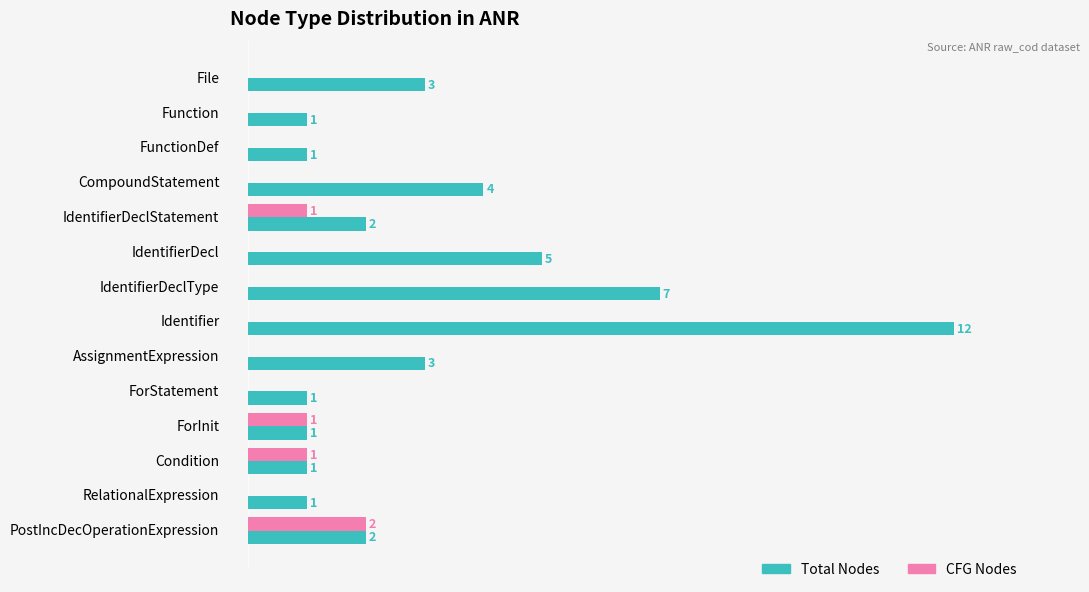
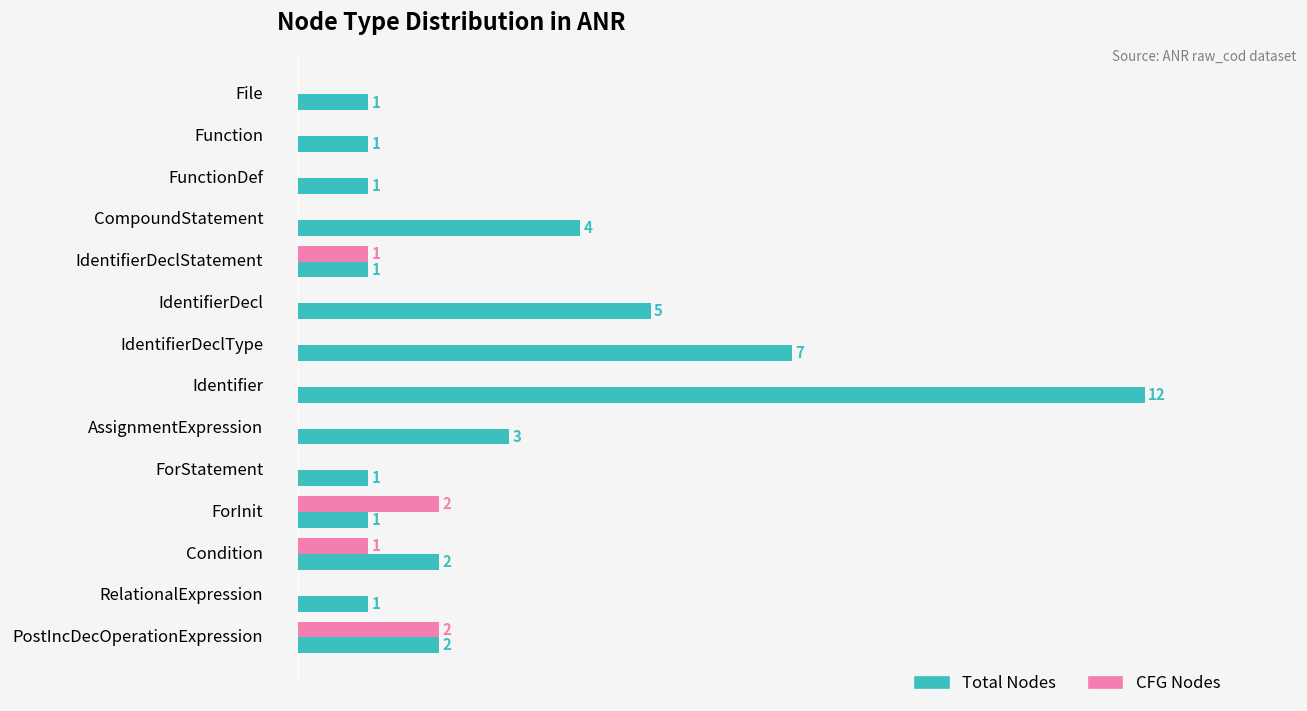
Total Nodes, File: 3 -> 1
Total Nodes, IdentifierDeclStatement: 2 -> 1
CFG Nodes, ForInit: 1 -> 2
Total Nodes, Condition: 1 -> 2
